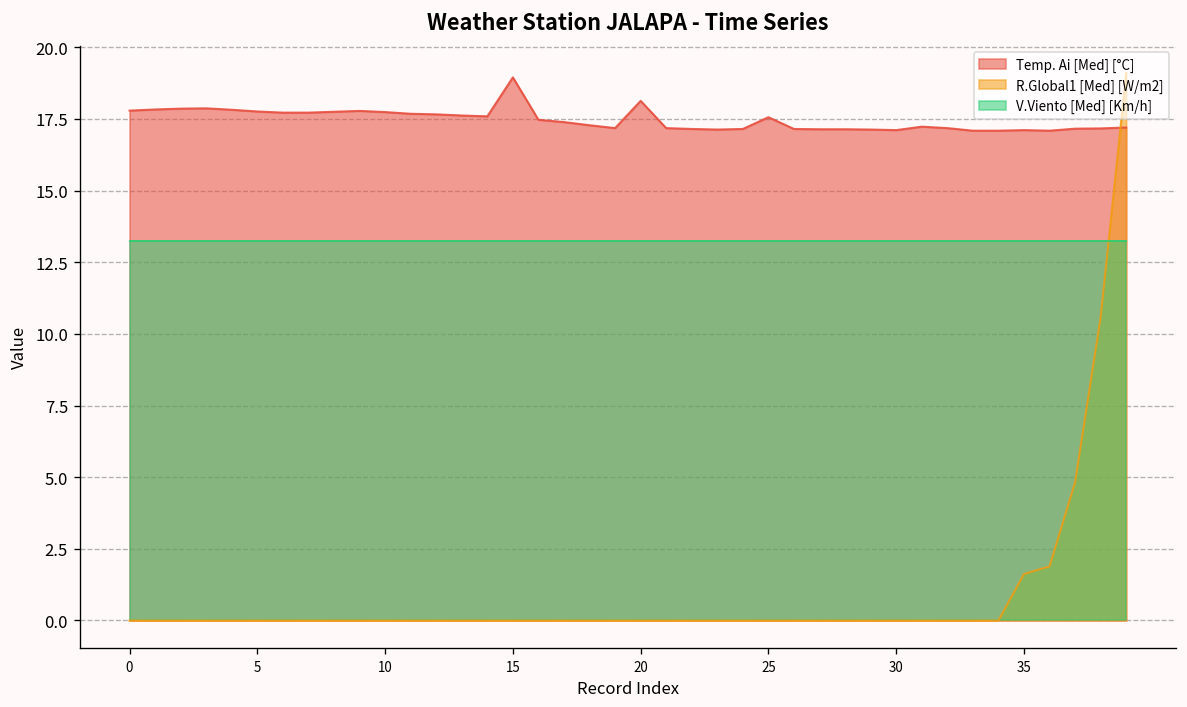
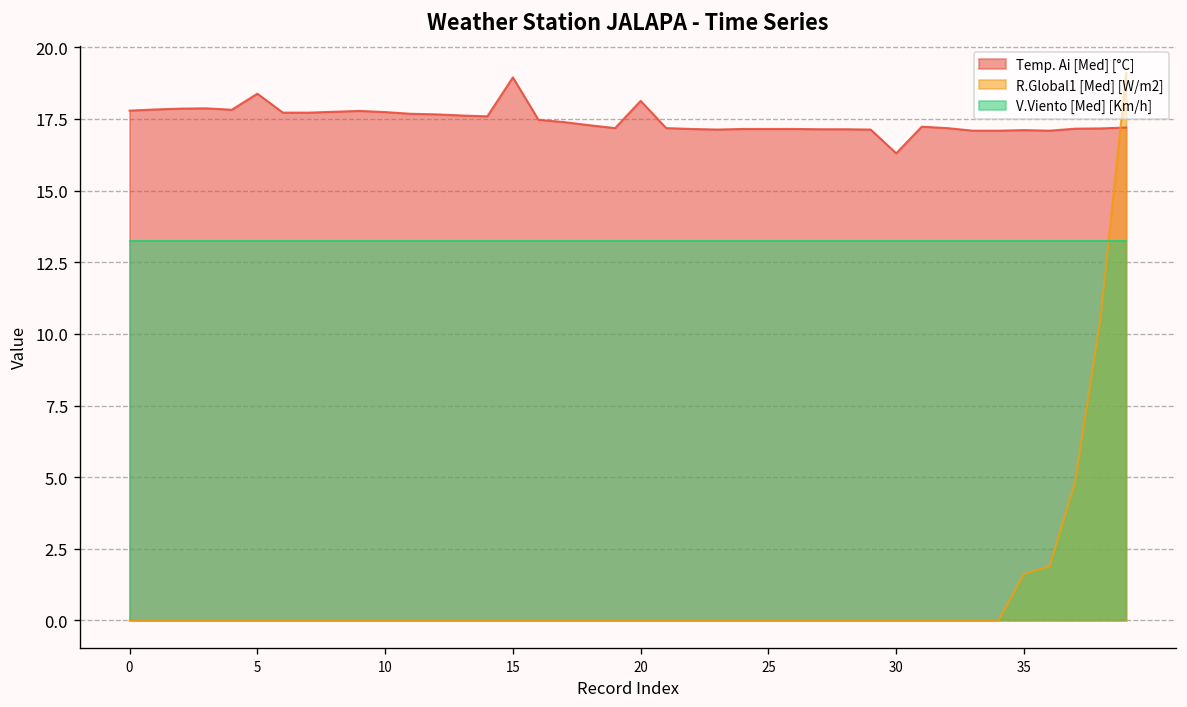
Temp. Ai [Med] [°C], 5: 17.8 -> 18.4
Temp. Ai [Med] [°C], 25: 17.6 -> 17.2
Temp. Ai [Med] [°C], 30: 17.1 -> 16.3
